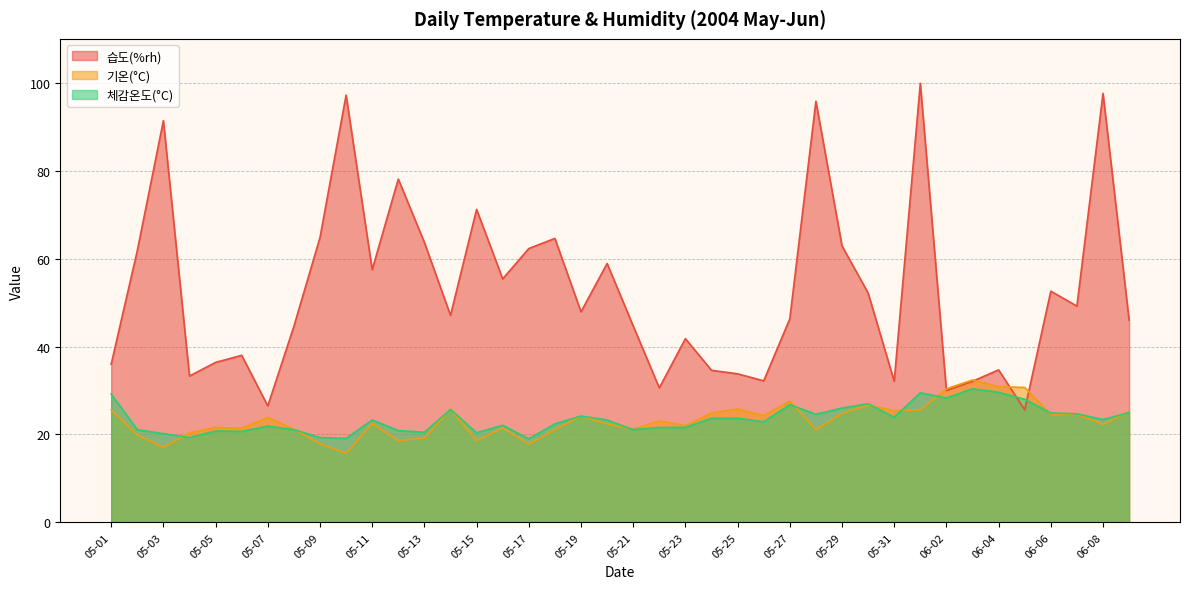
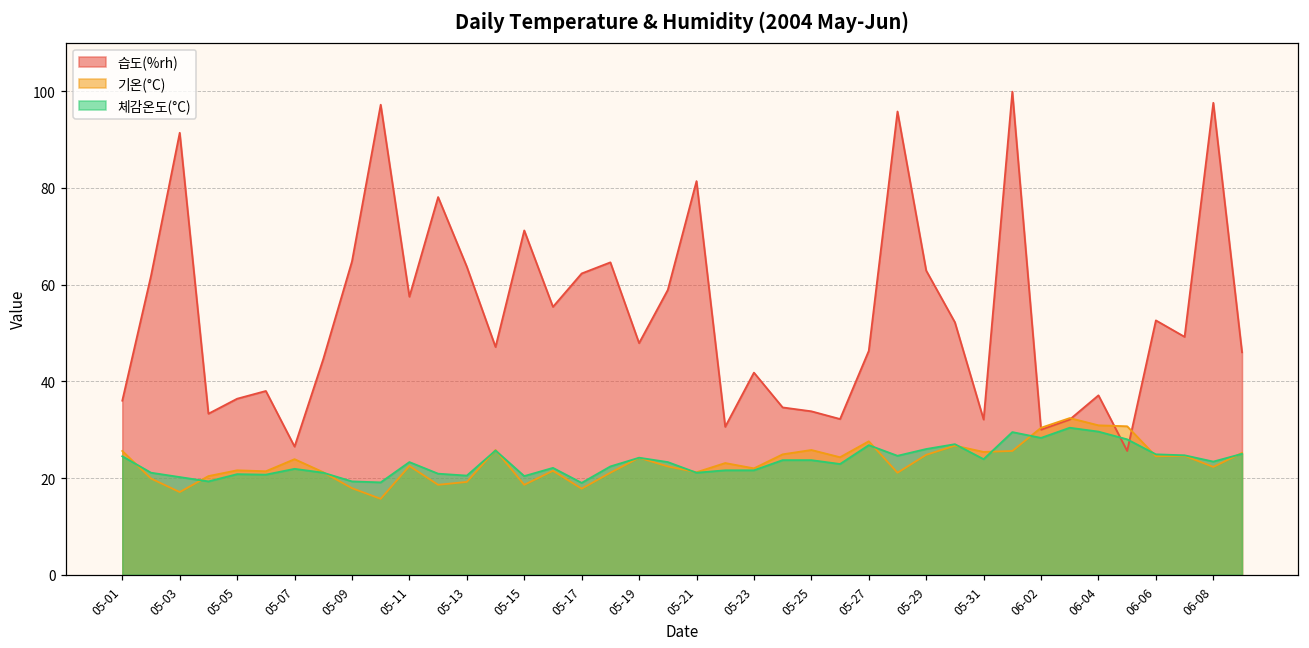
체감온도(°C), 05-01: 29 -> 25
습도(%rh), 05-21: 45 -> 81
습도(%rh), 06-04: 35 -> 37
